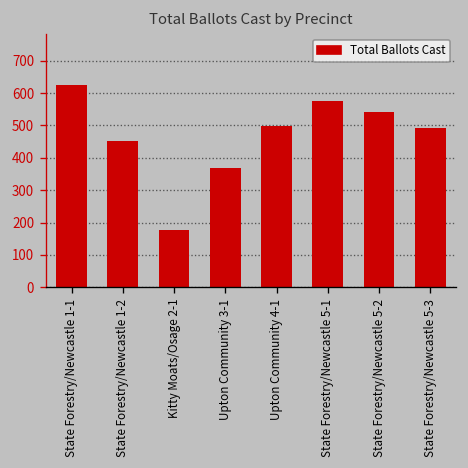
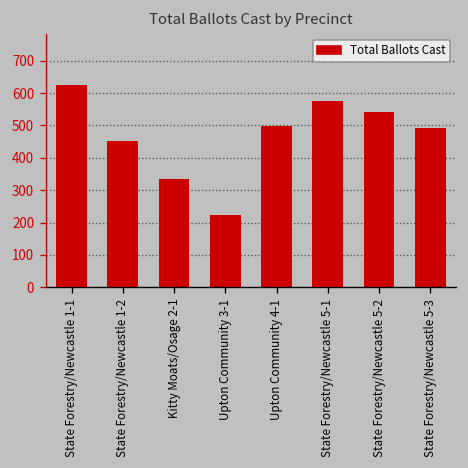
Kitty Moats/Osage 2-1: 180 -> 340
Upton Community 3-1: 370 -> 220
